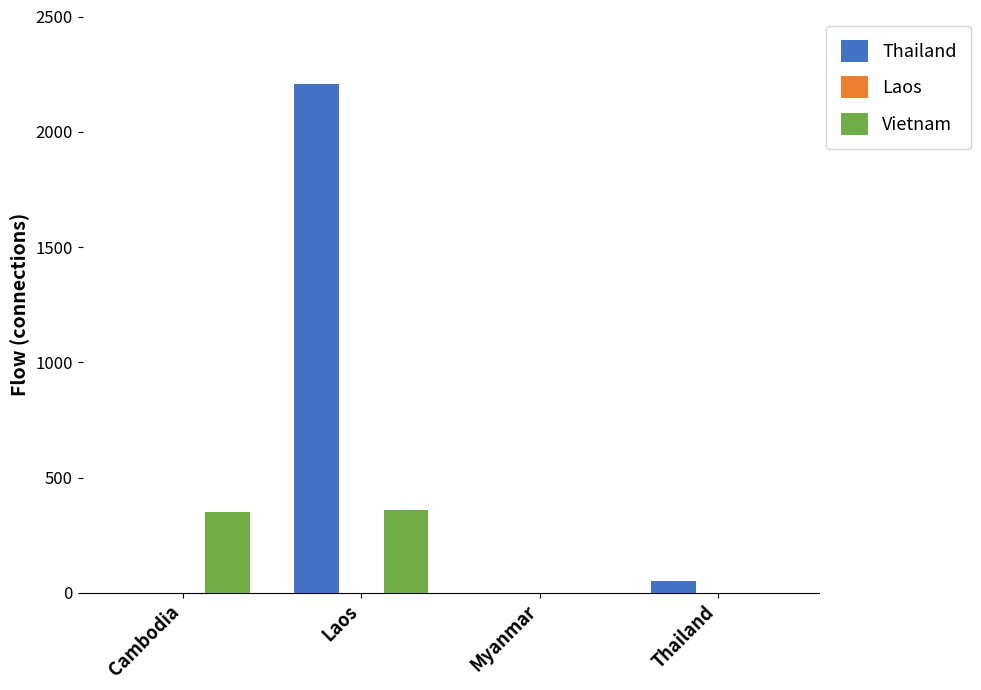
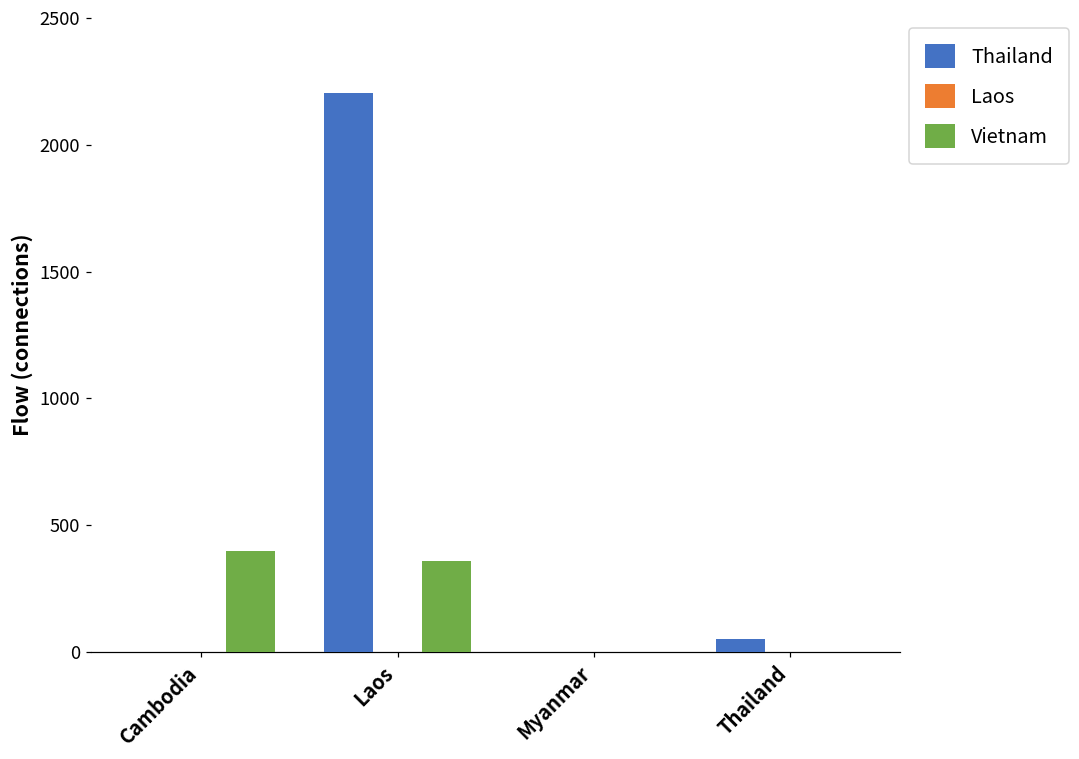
Vietnam, Cambodia: 350 -> 400
